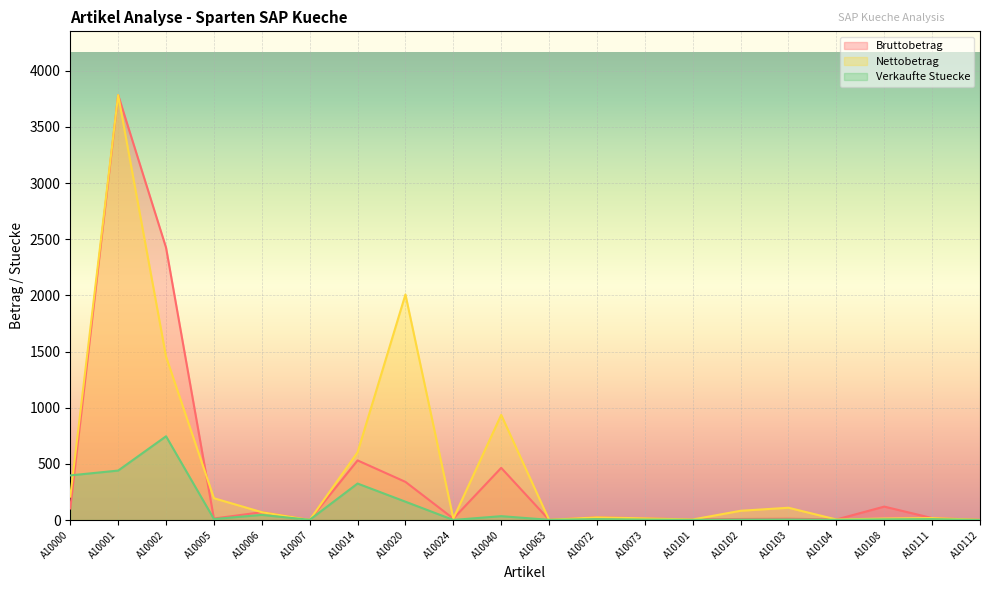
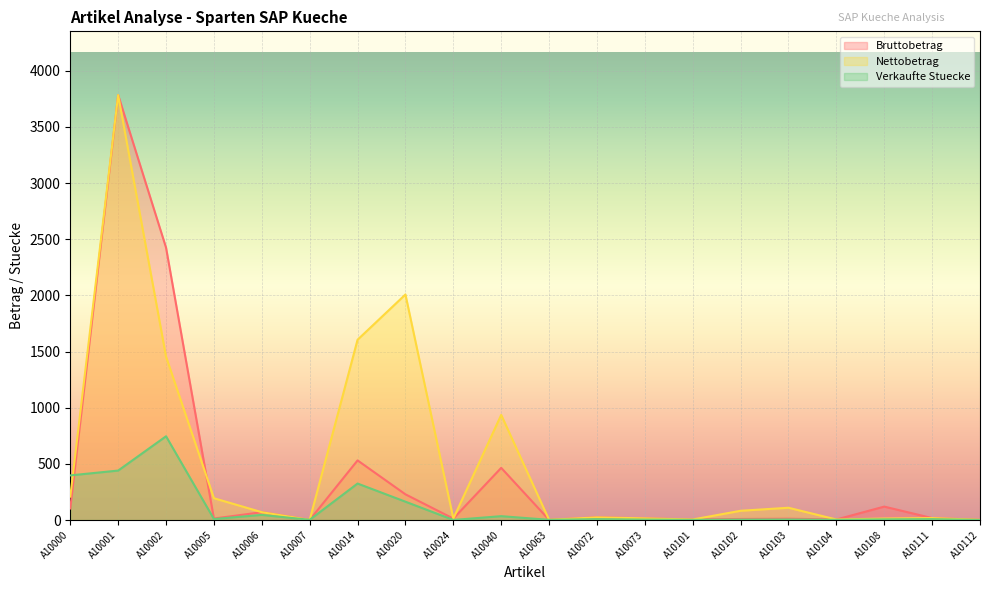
Nettobetrag, A10014: 600 -> 1610
Bruttobetrag, A10020: 340 -> 230
